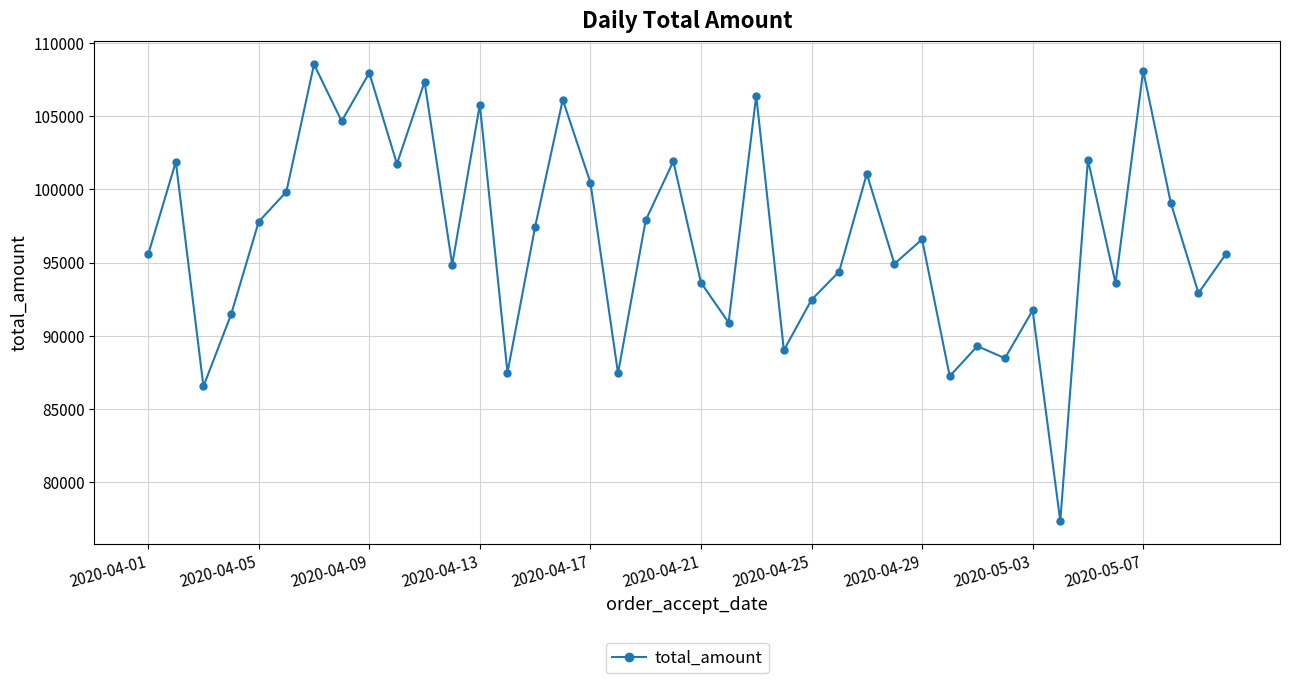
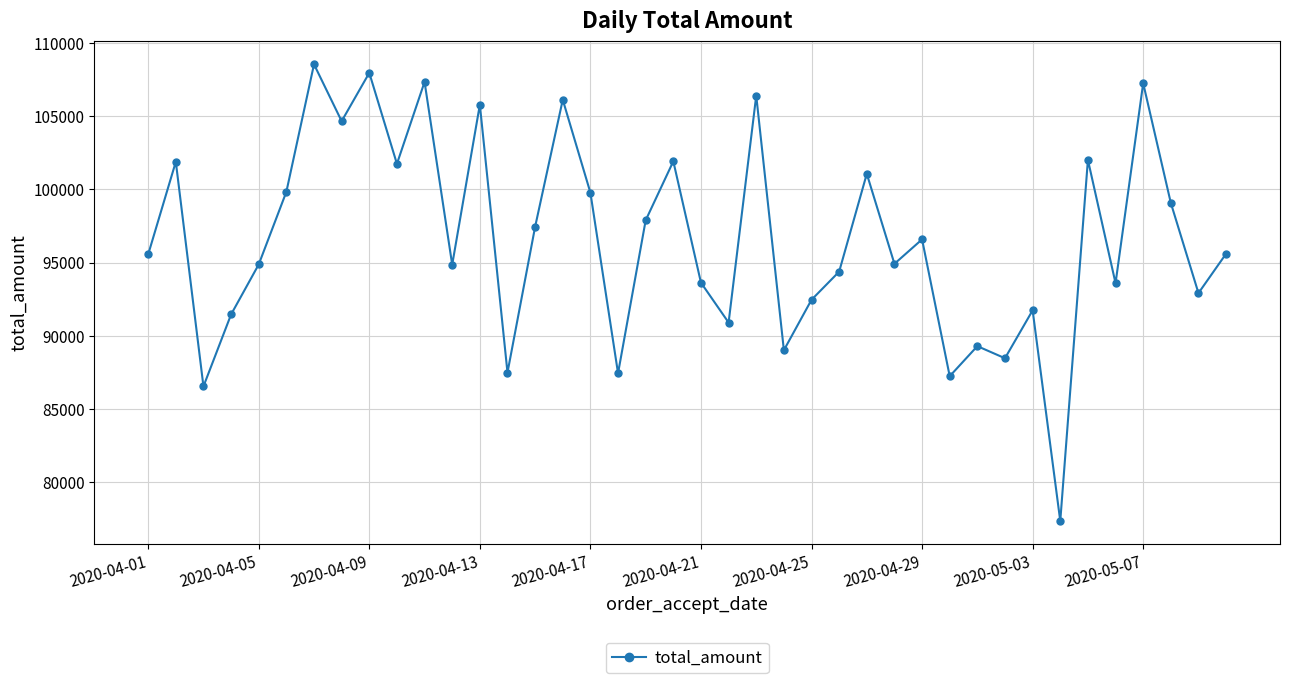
2020-04-05: 97800 -> 94900
2020-04-17: 100500 -> 99800
2020-05-07: 108100 -> 107300
